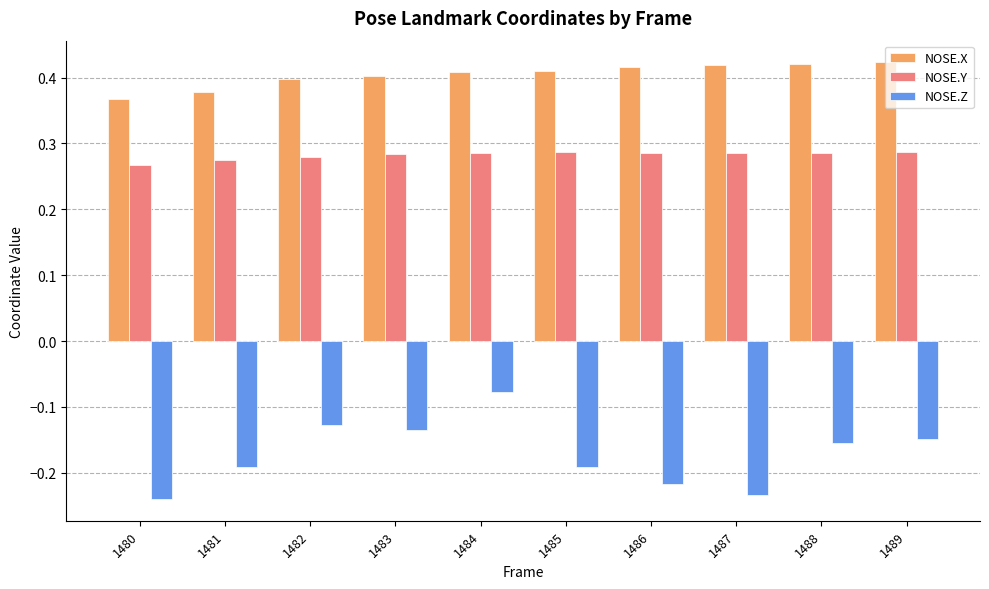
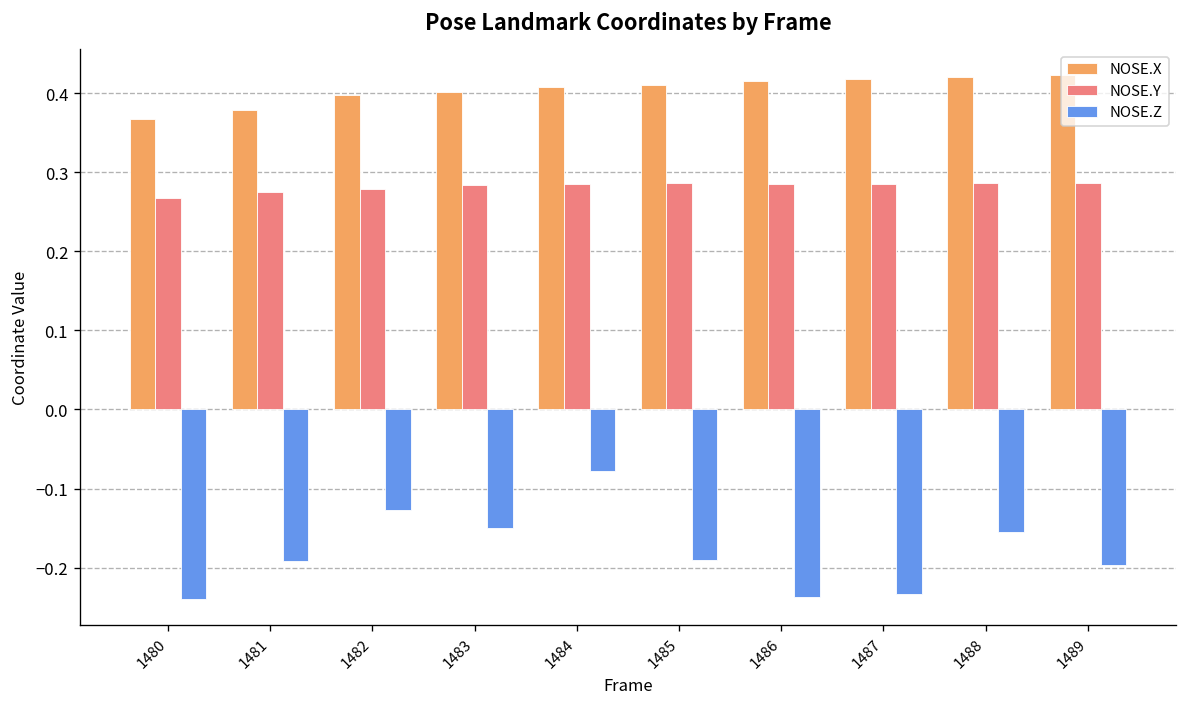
NOSE.Z, 1483: -0.13 -> -0.15
NOSE.Z, 1486: -0.22 -> -0.24
NOSE.Z, 1489: -0.15 -> -0.20
